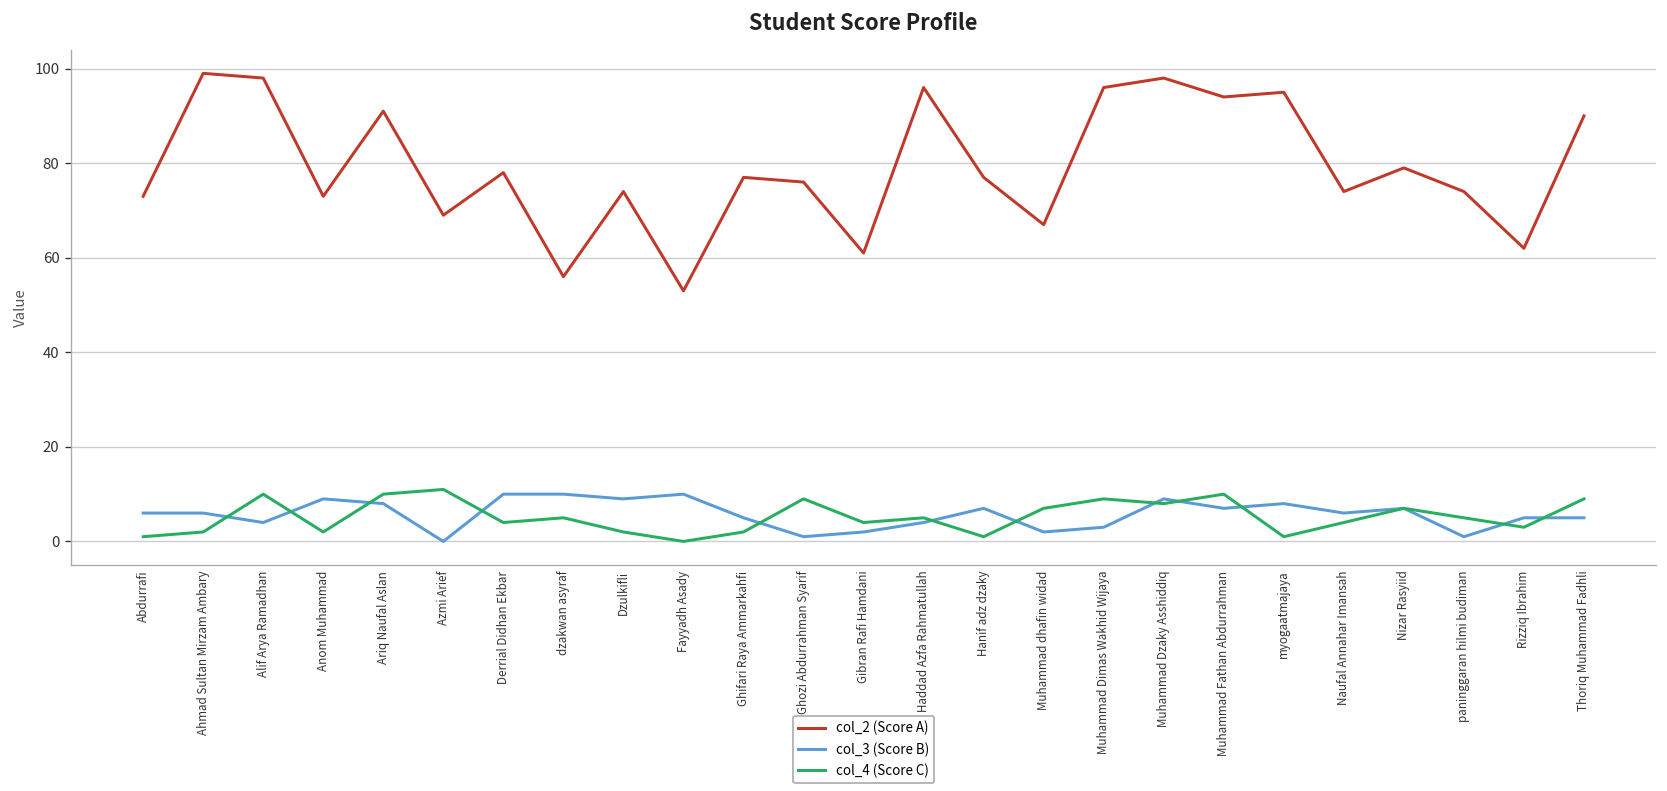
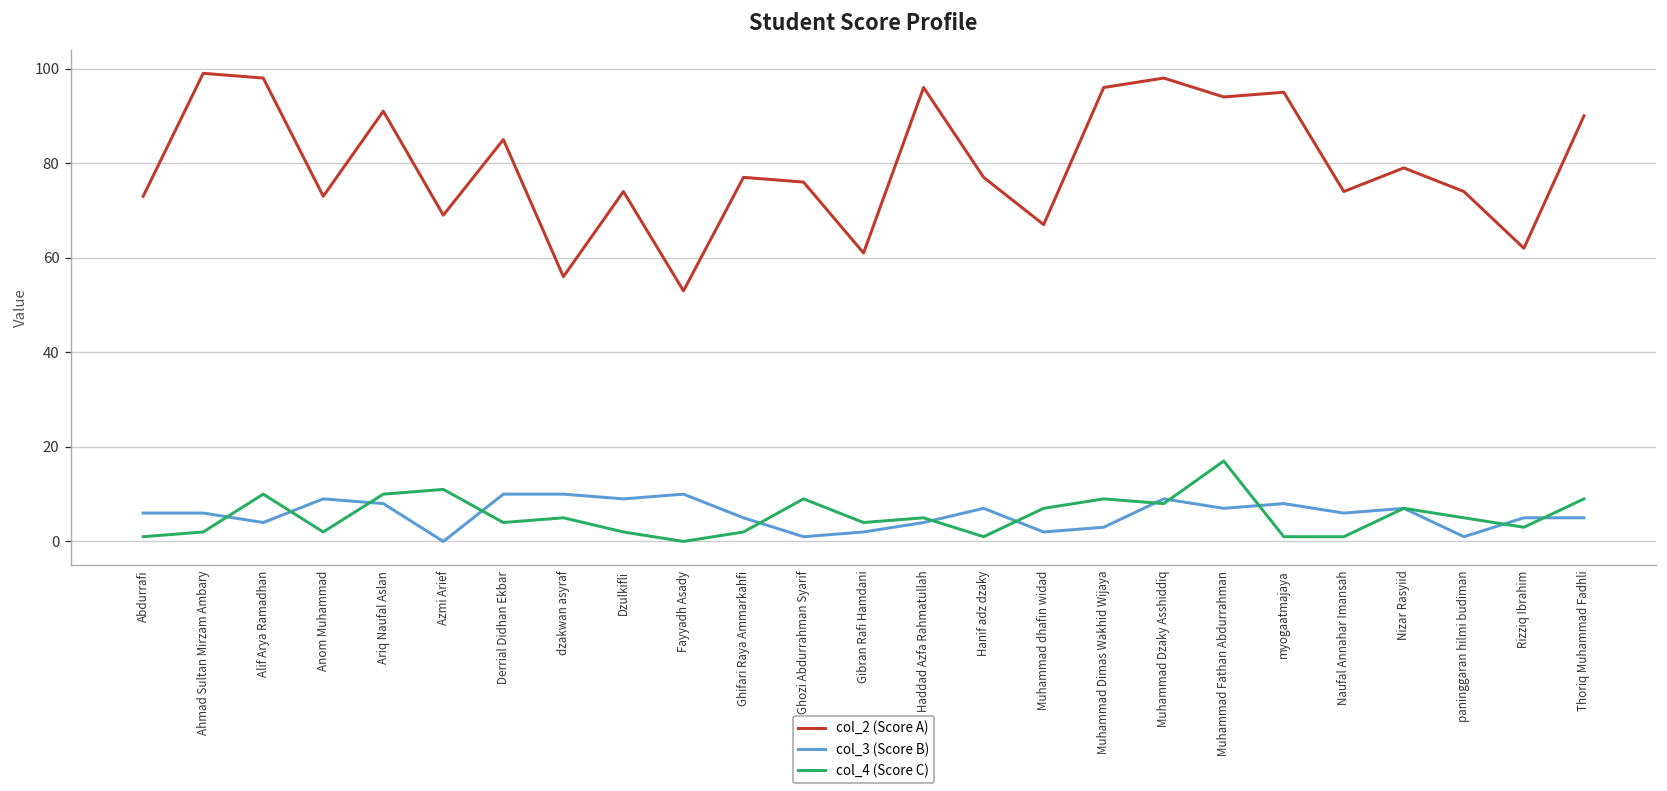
col_2 (Score A), Derrial Didhan Ekbar: 78 -> 85
col_4 (Score C), Muhammad Fathan Abdurrahman: 10 -> 17
col_4 (Score C), Naufal Annahar Imansah: 4 -> 1
